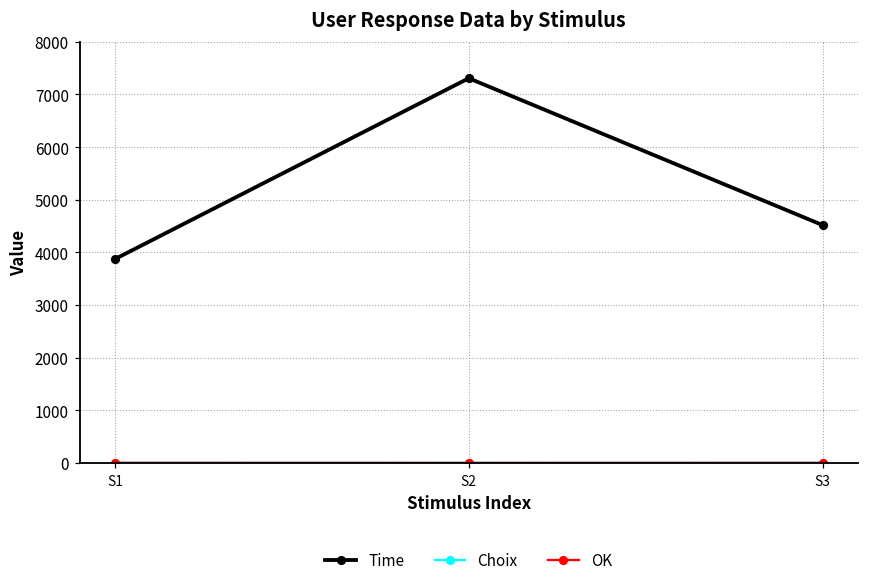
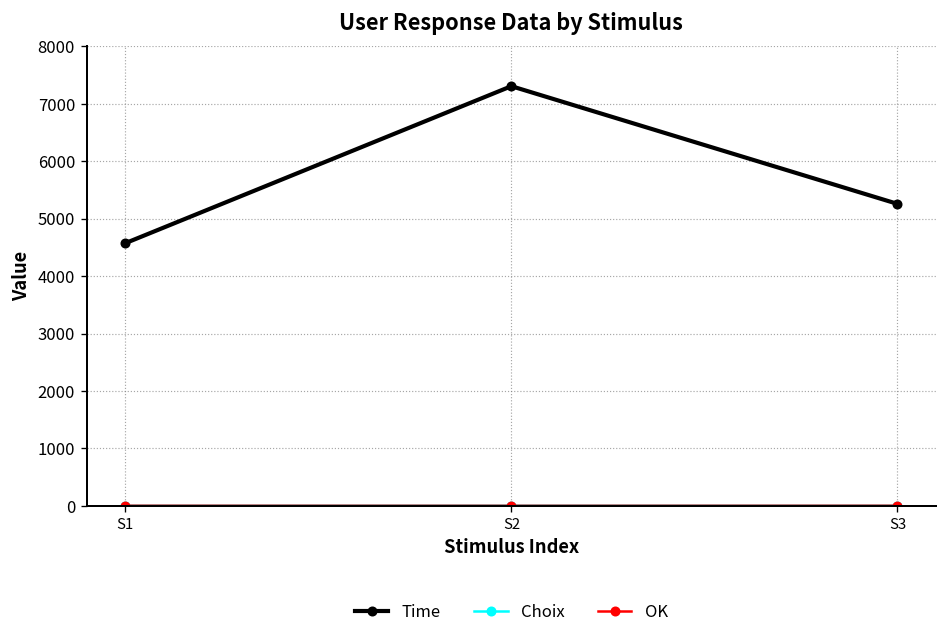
Time, S1: 3900 -> 4600
Time, S3: 4500 -> 5300
